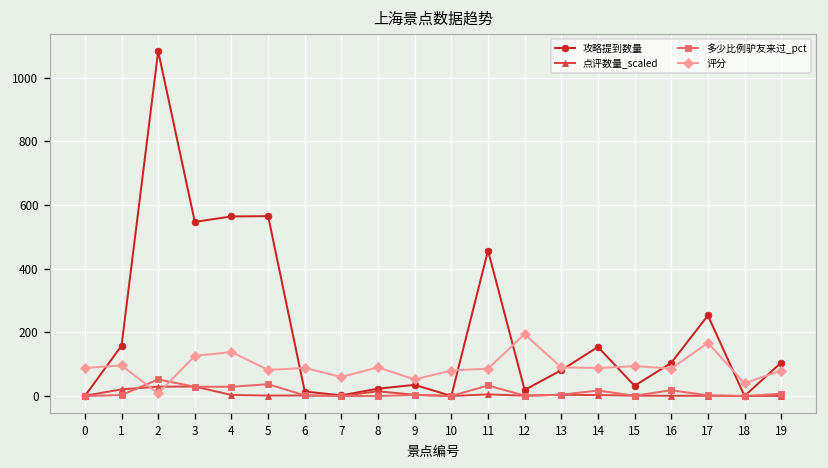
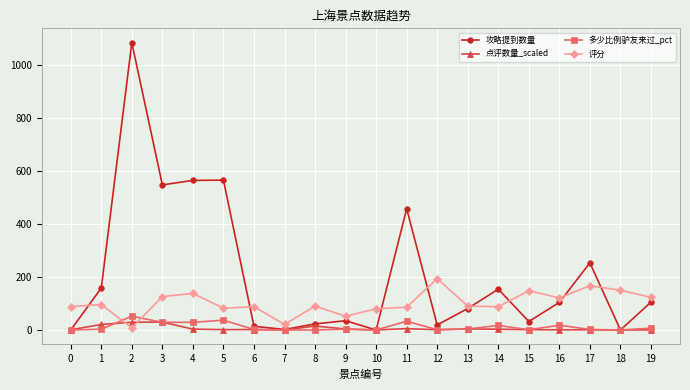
评分, 7: 60 -> 20
评分, 15: 90 -> 150
评分, 16: 90 -> 120
评分, 18: 40 -> 150
评分, 19: 80 -> 120
